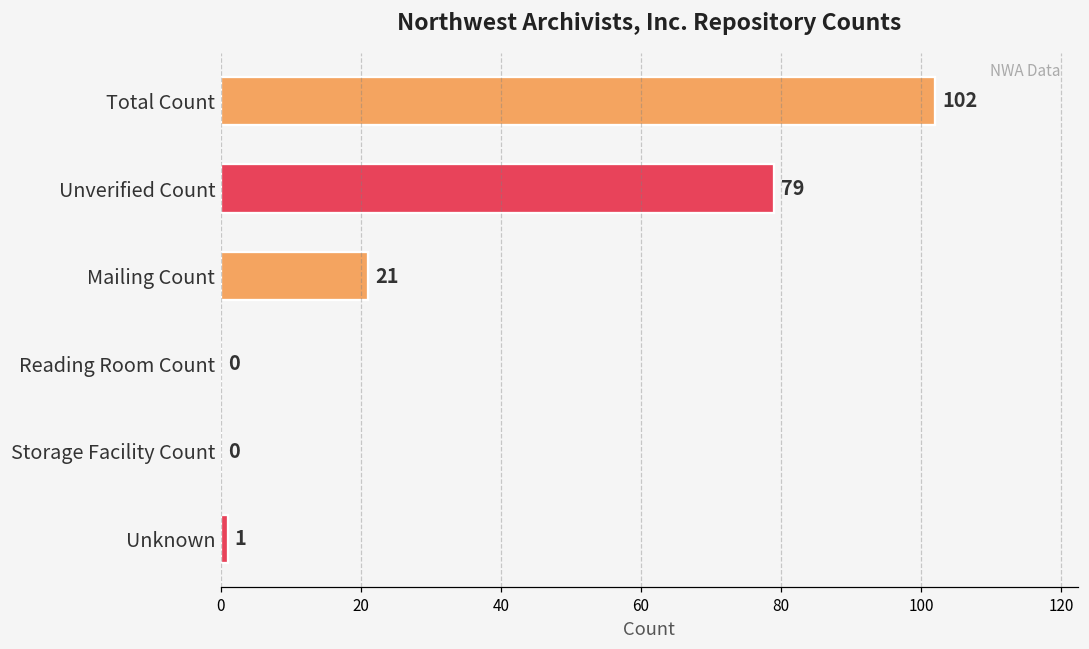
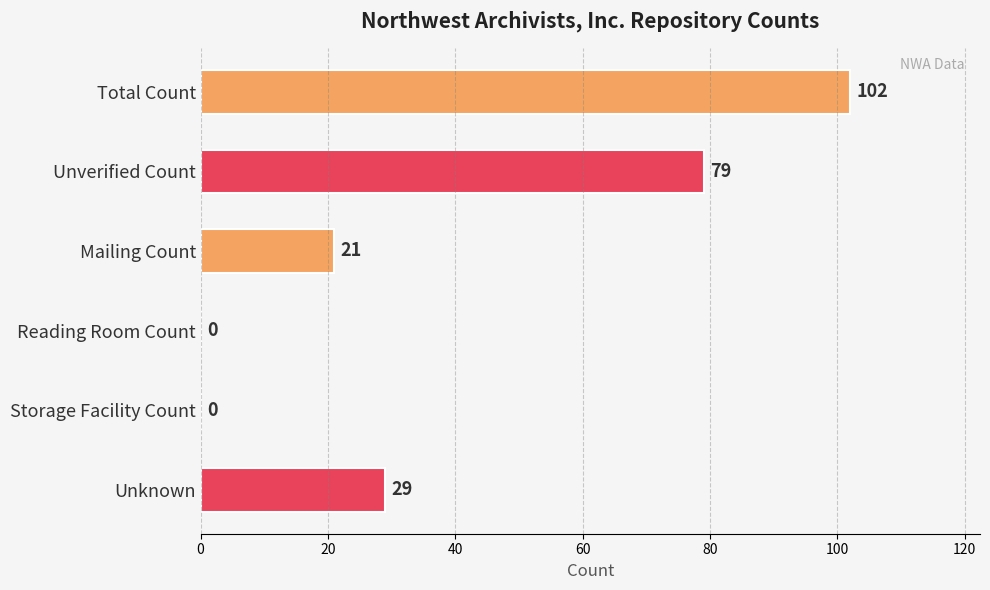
Unknown: 1 -> 29
